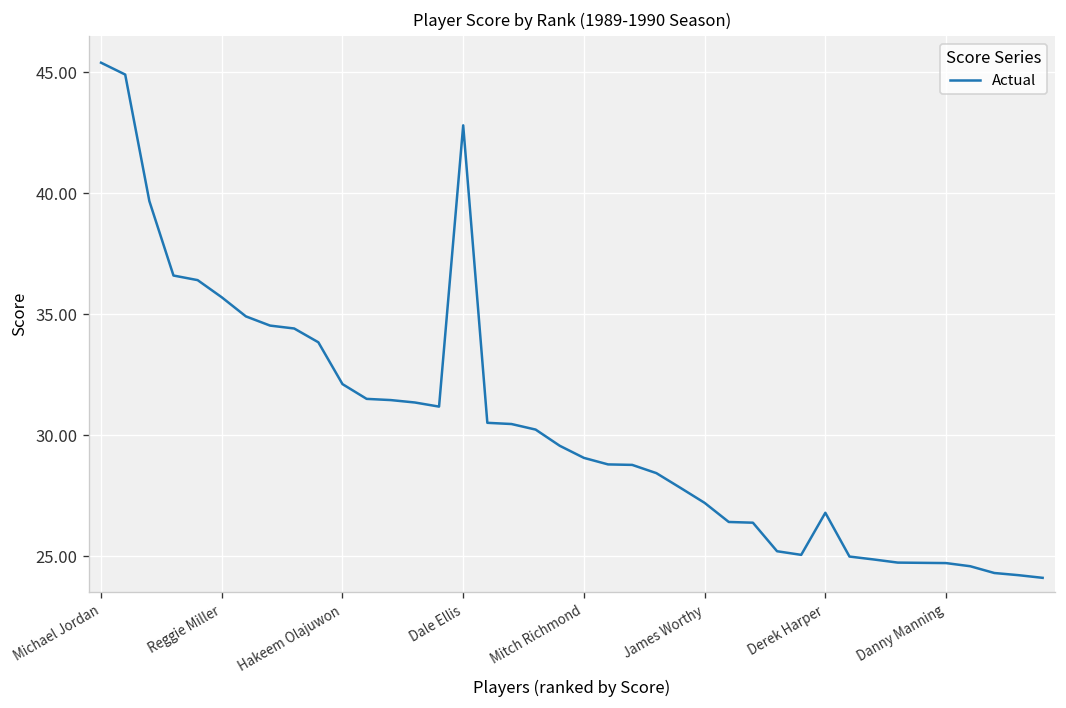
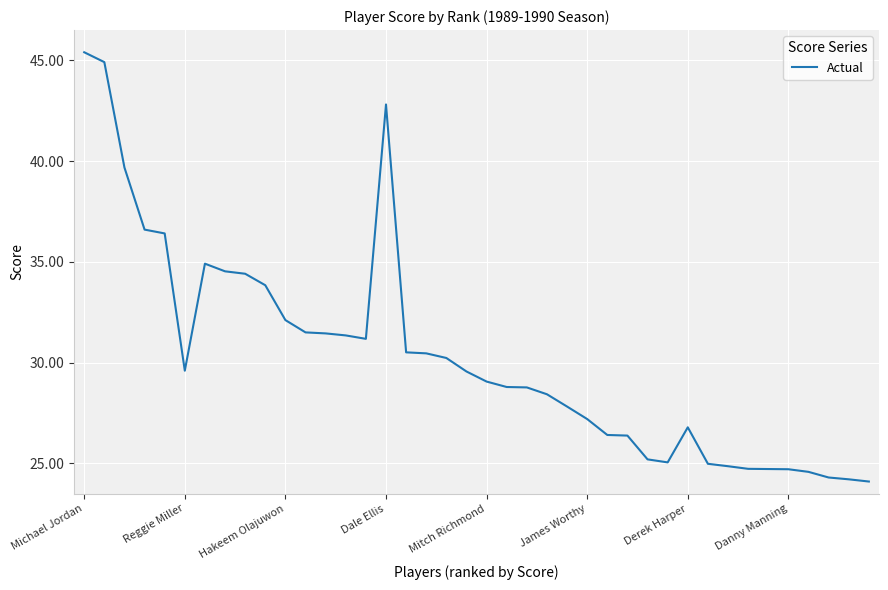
Reggie Miller: 35.7 -> 29.6
